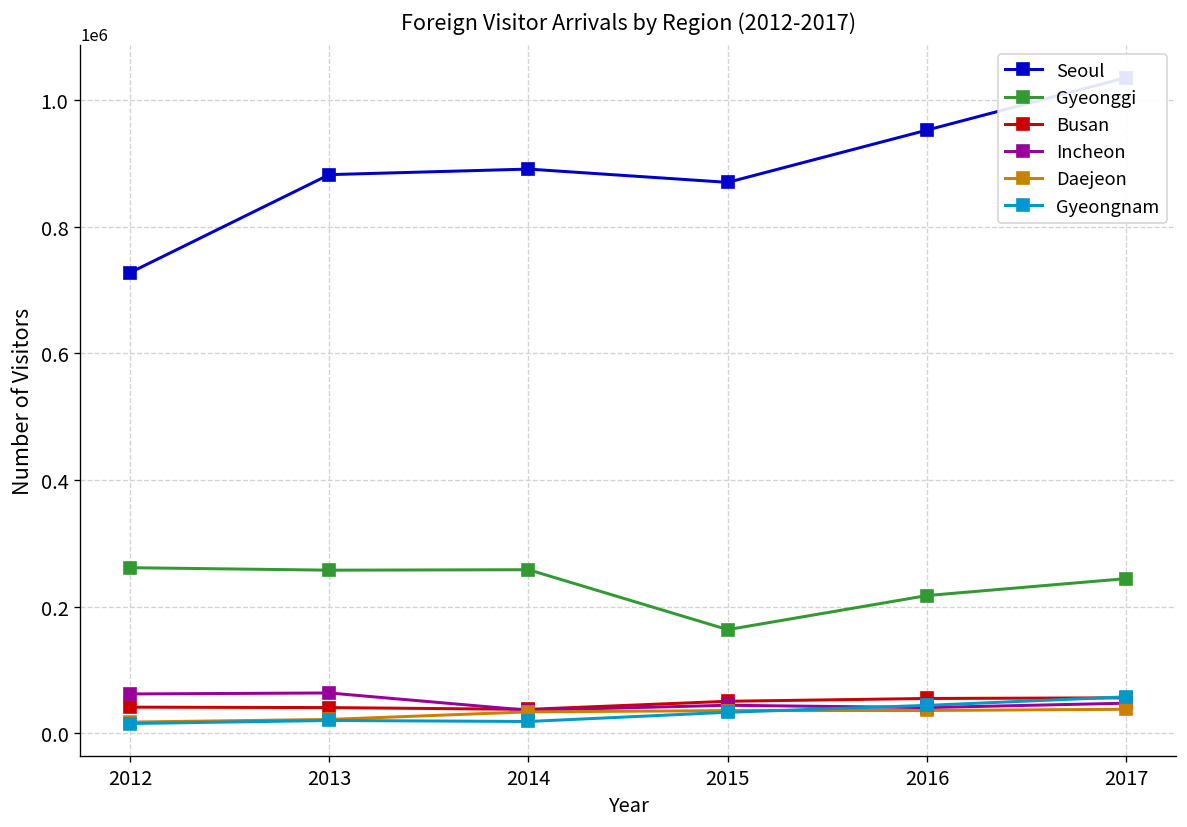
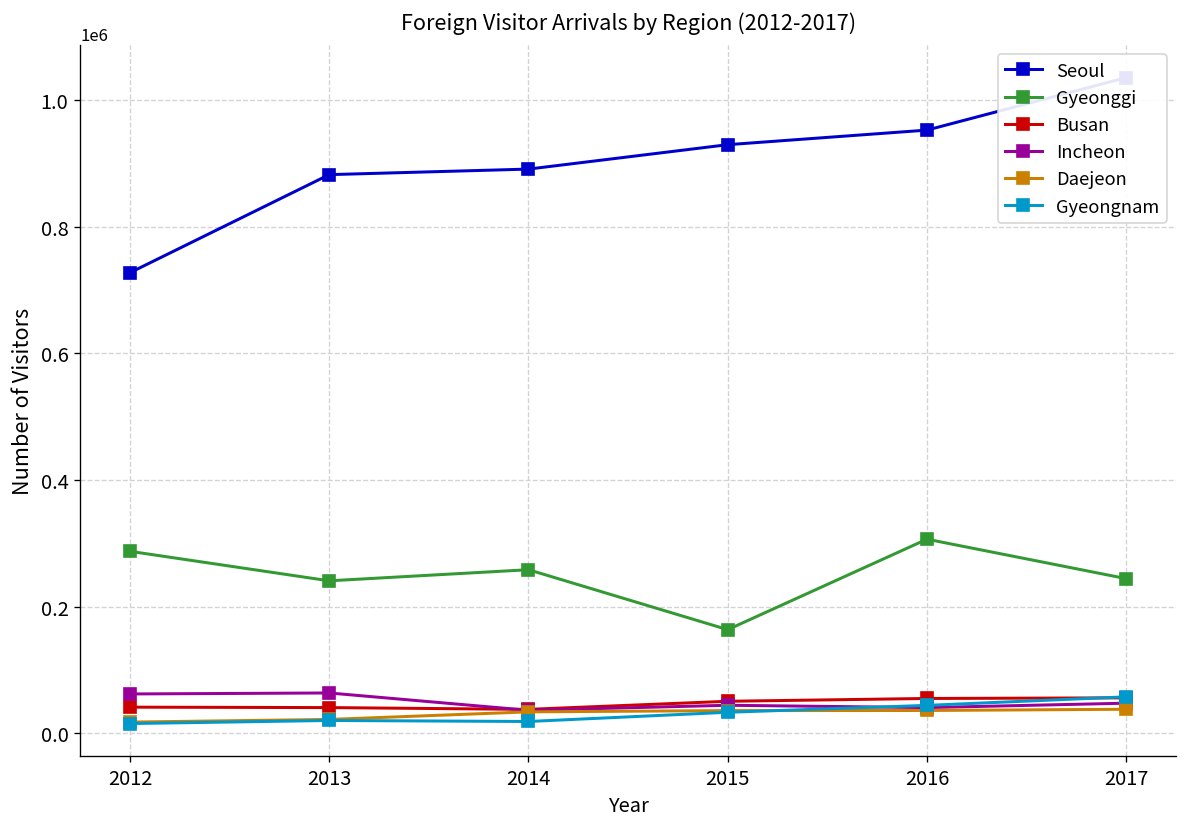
Gyeonggi, 2012: 260000 -> 290000
Gyeonggi, 2013: 260000 -> 240000
Seoul, 2015: 870000 -> 930000
Gyeonggi, 2016: 220000 -> 310000
